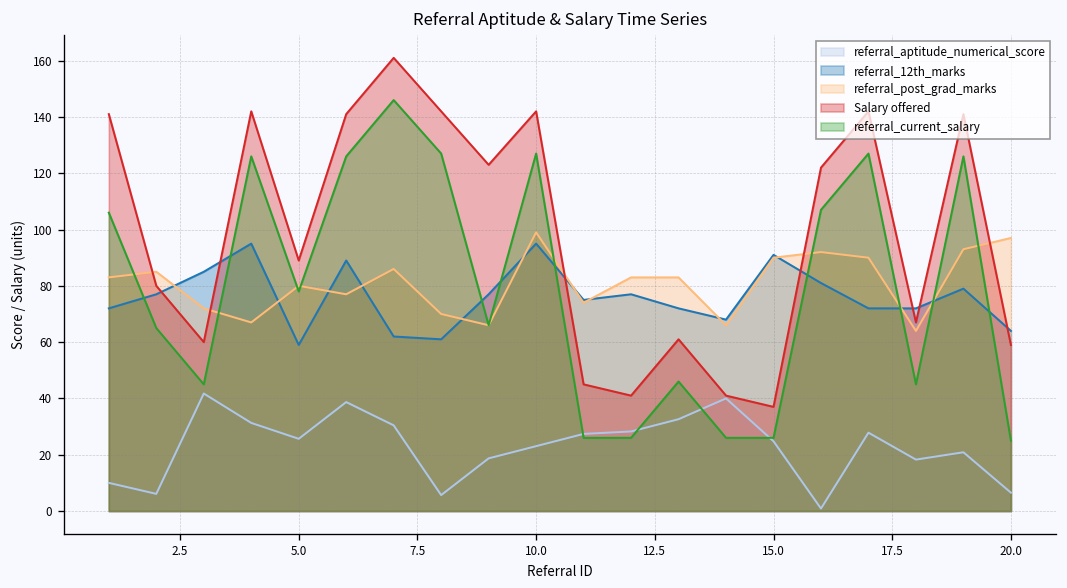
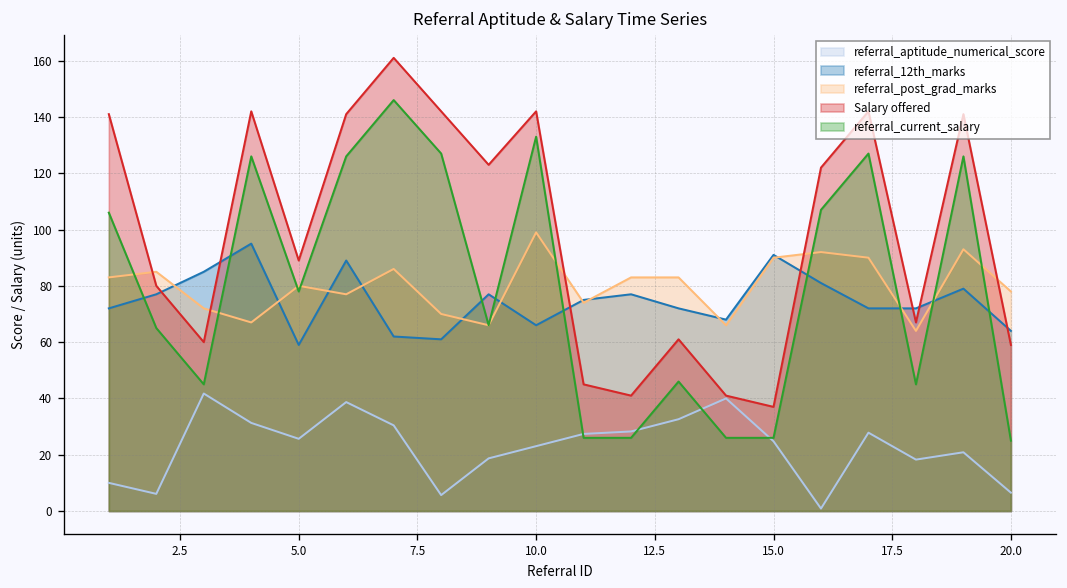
referral_12th_marks, 10.0: 95 -> 66
referral_current_salary, 10.0: 127 -> 133
referral_post_grad_marks, 20.0: 97 -> 78
